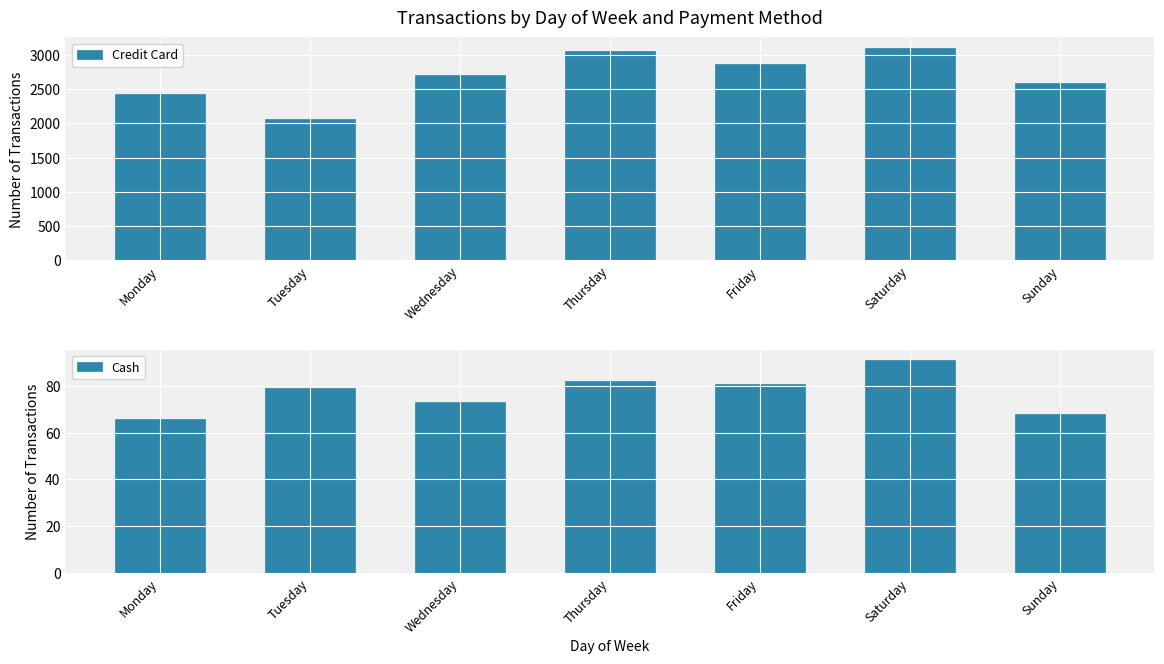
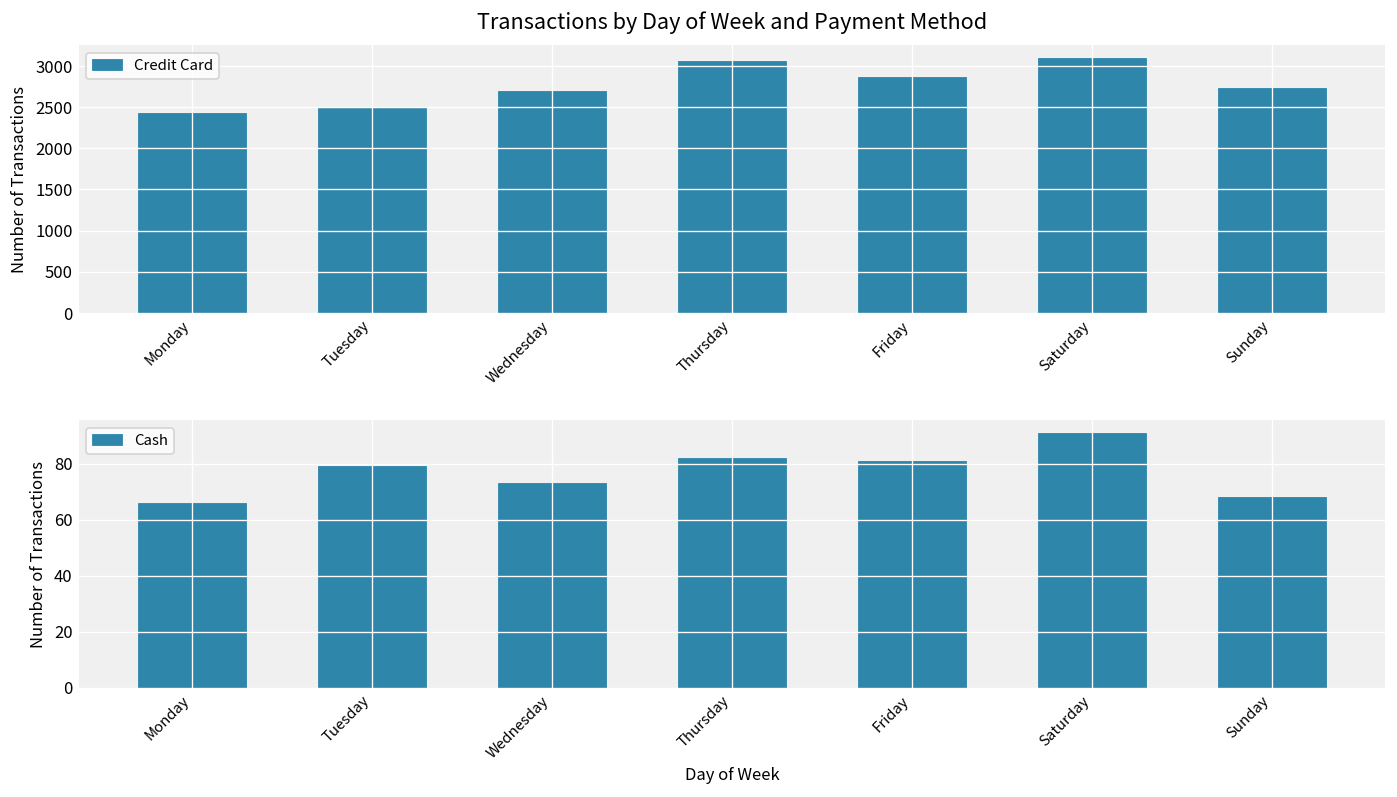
Transactions by Day of Week and Payment Method, Tuesday: 2100 -> 2500
Transactions by Day of Week and Payment Method, Sunday: 2600 -> 2700
